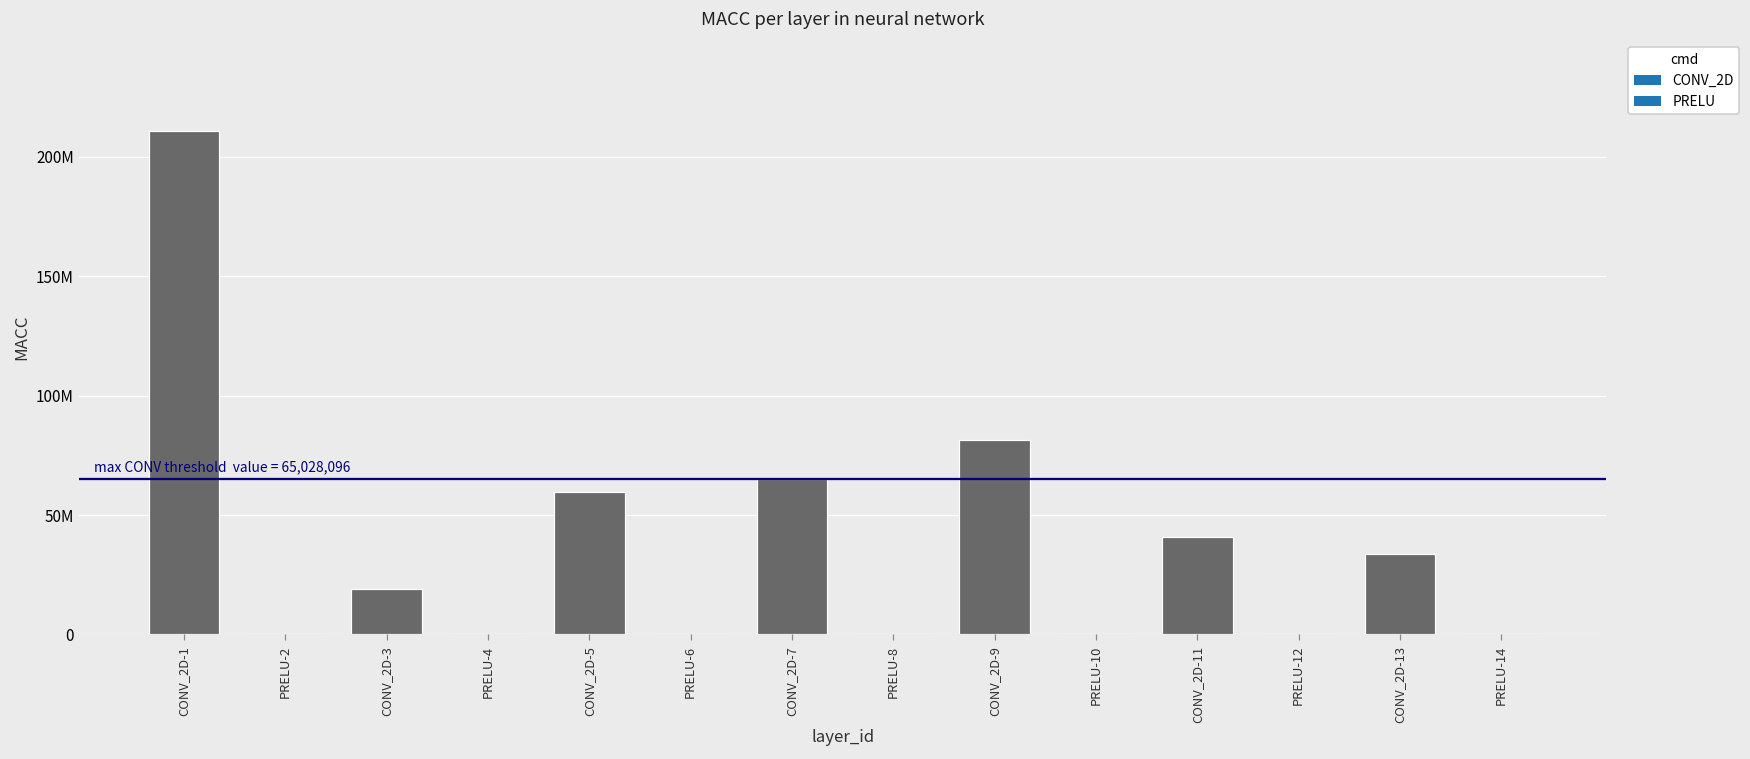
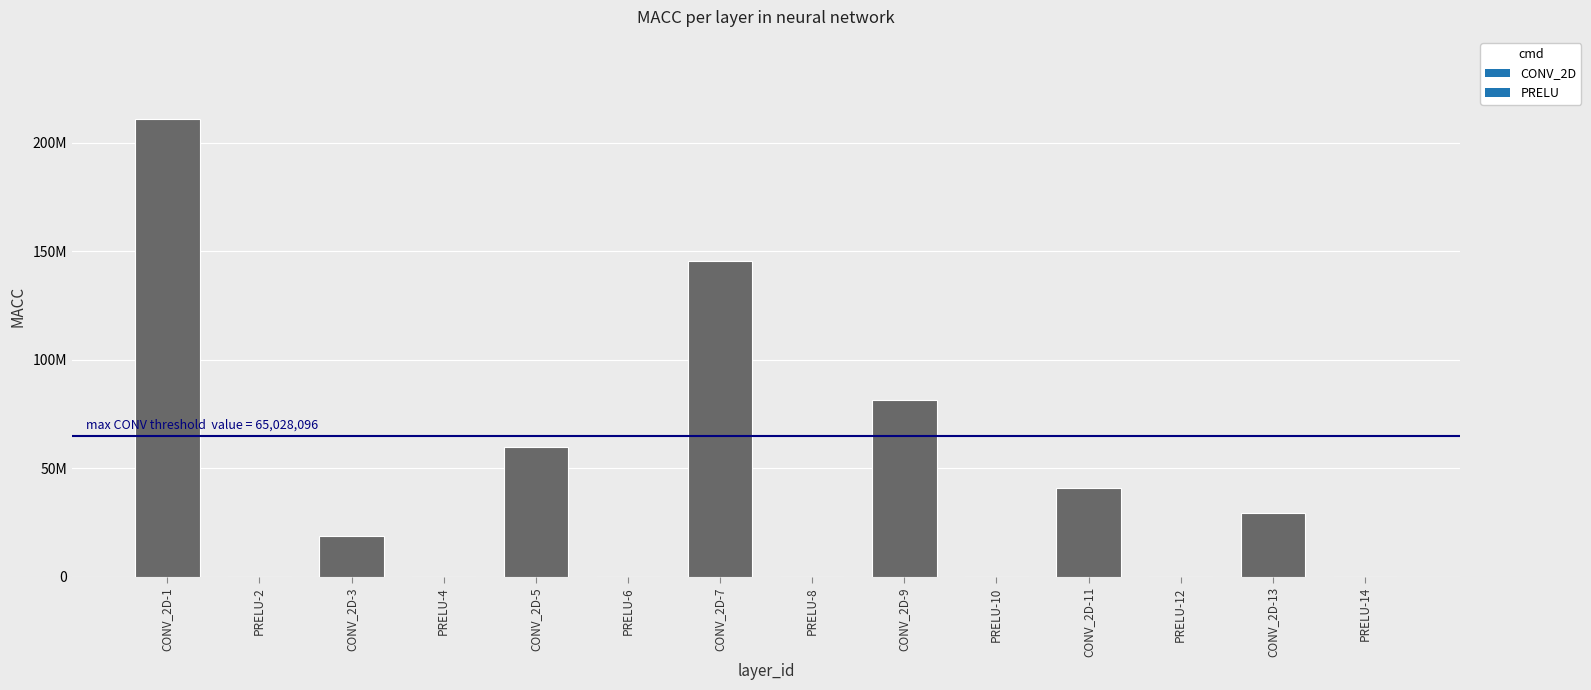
CONV_2D-7: 65000000 -> 145000000
CONV_2D-13: 34000000 -> 29000000
